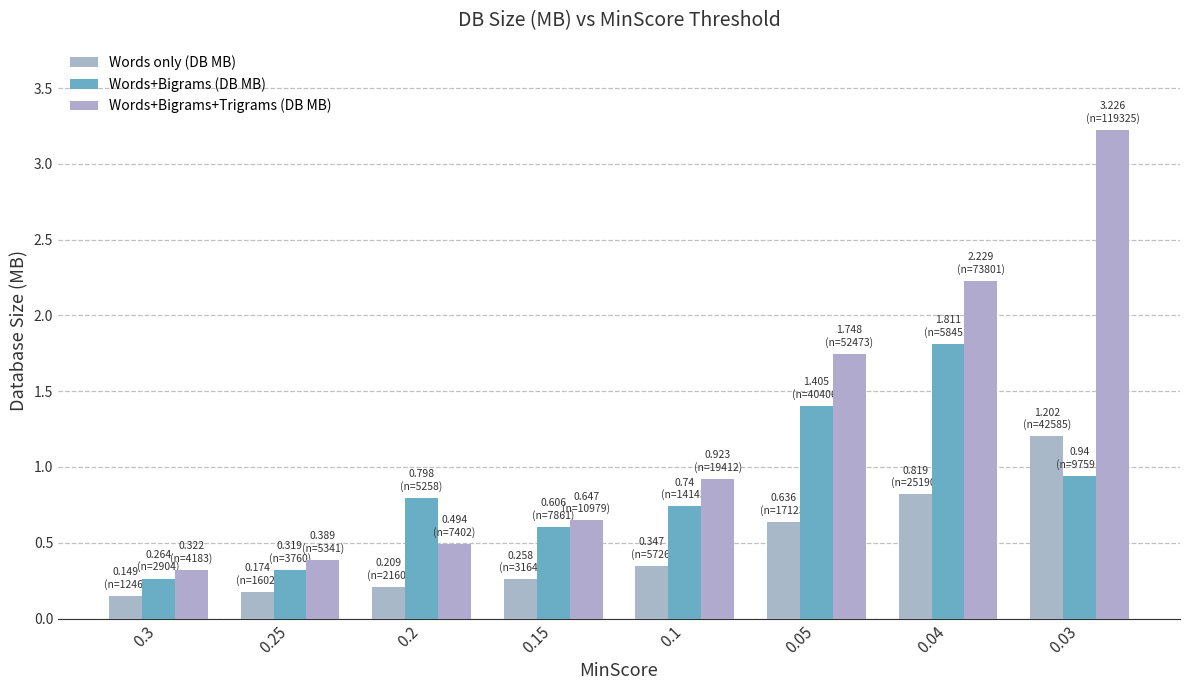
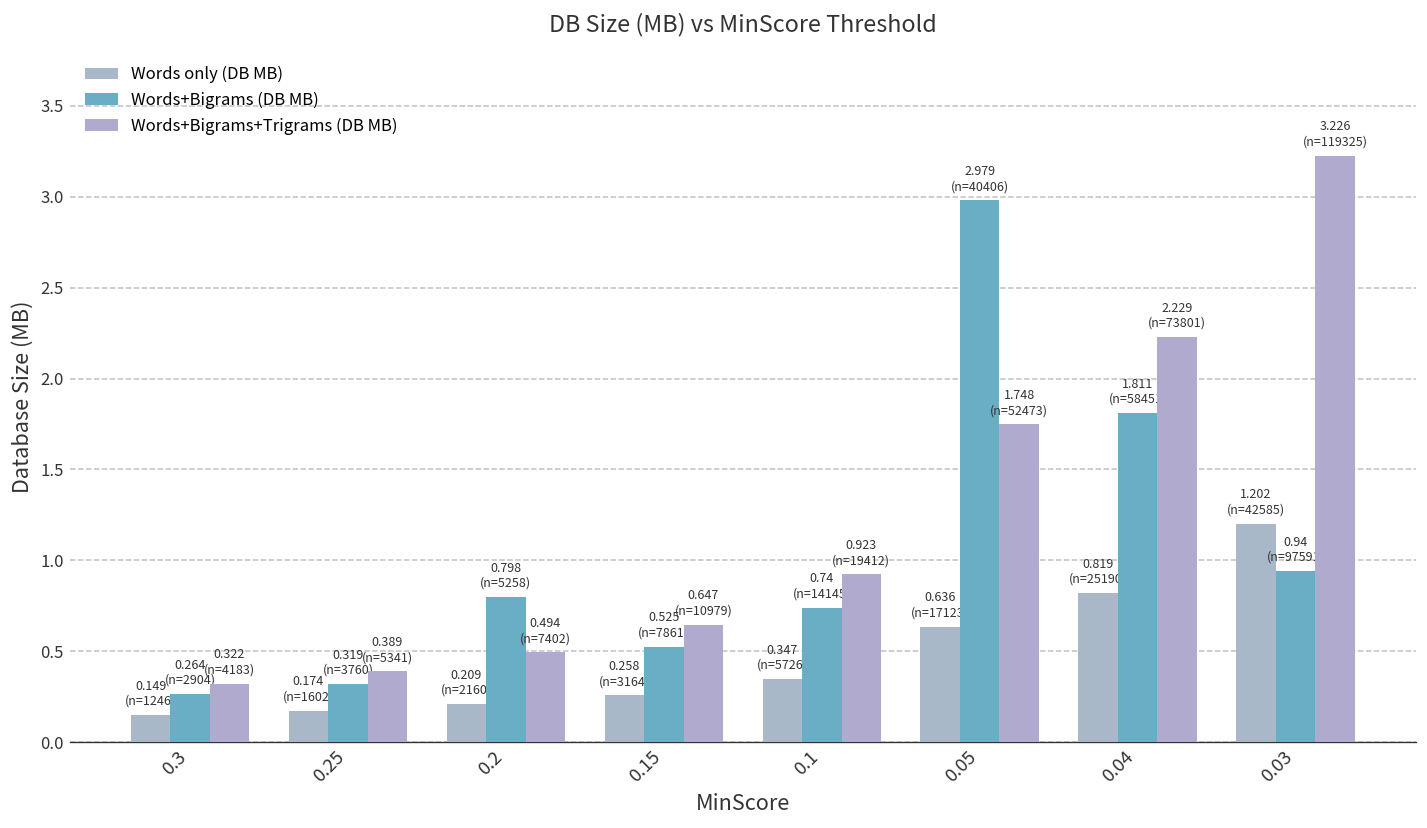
Words+Bigrams (DB MB), 0.15: 0.606 -> 0.525
Words+Bigrams (DB MB), 0.05: 1.405 -> 2.979
